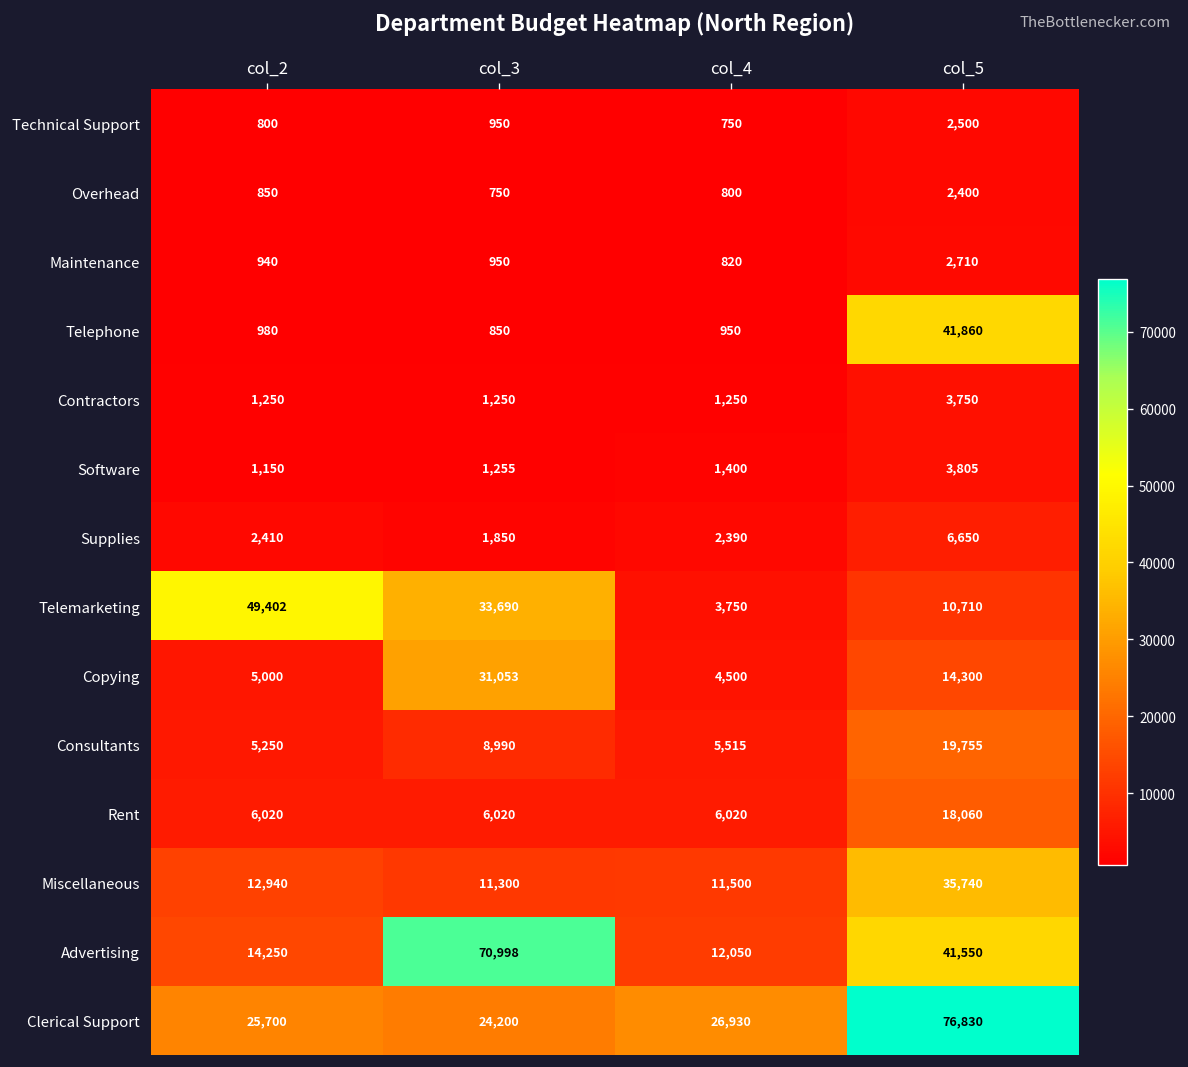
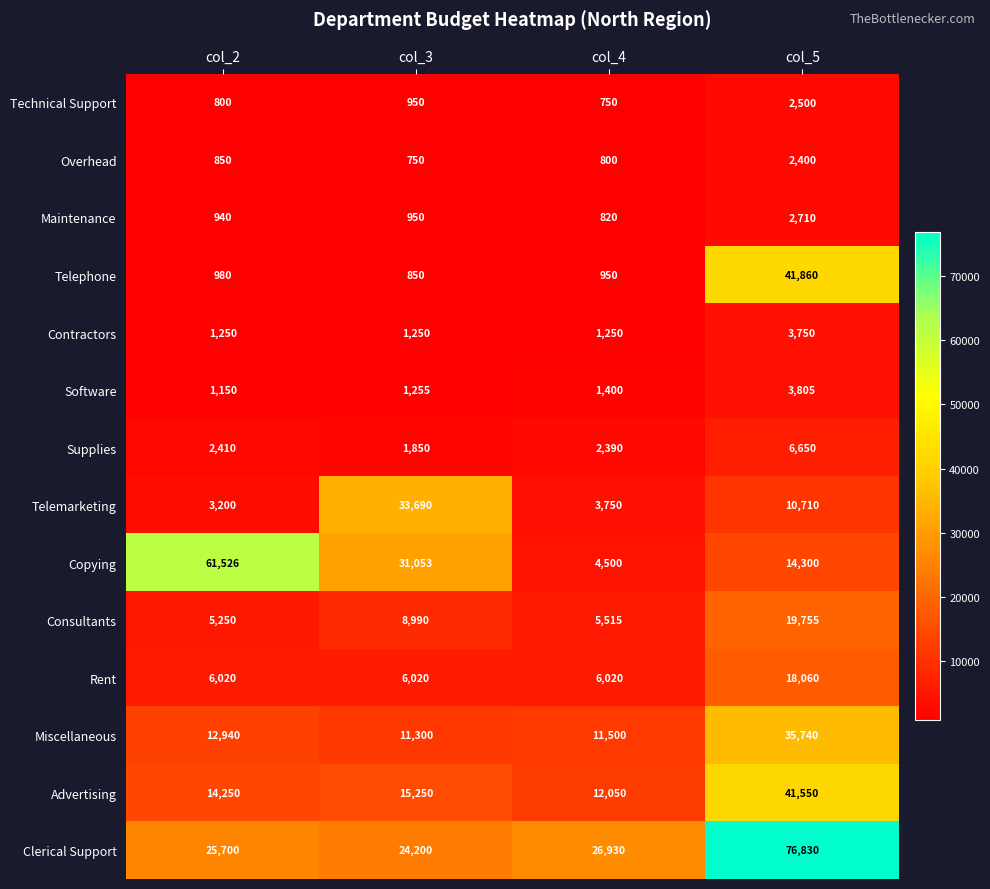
Telemarketing, col_2: 49,402 -> 3,200
Copying, col_2: 5,000 -> 61,526
Advertising, col_3: 70,998 -> 15,250
